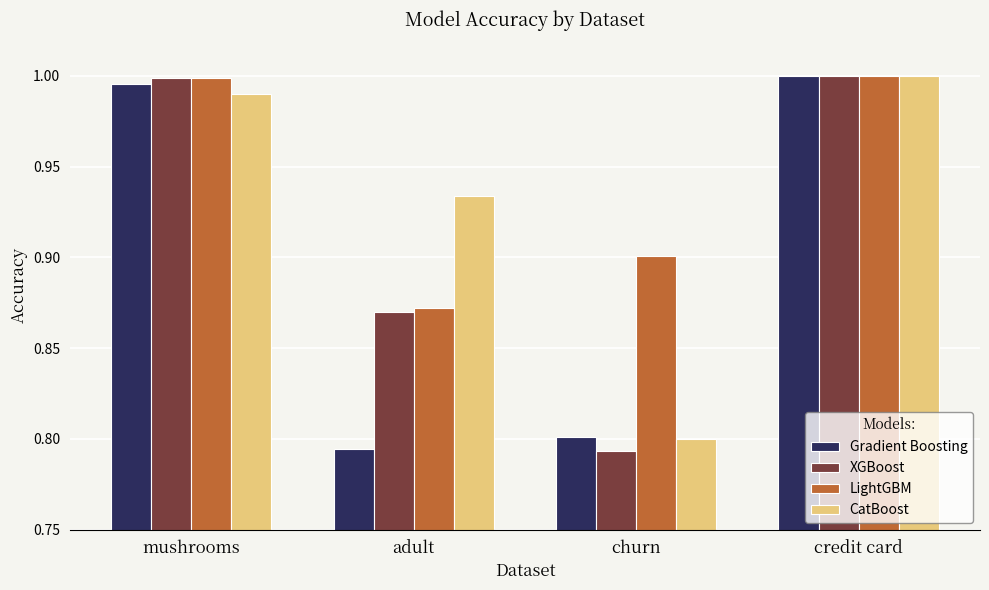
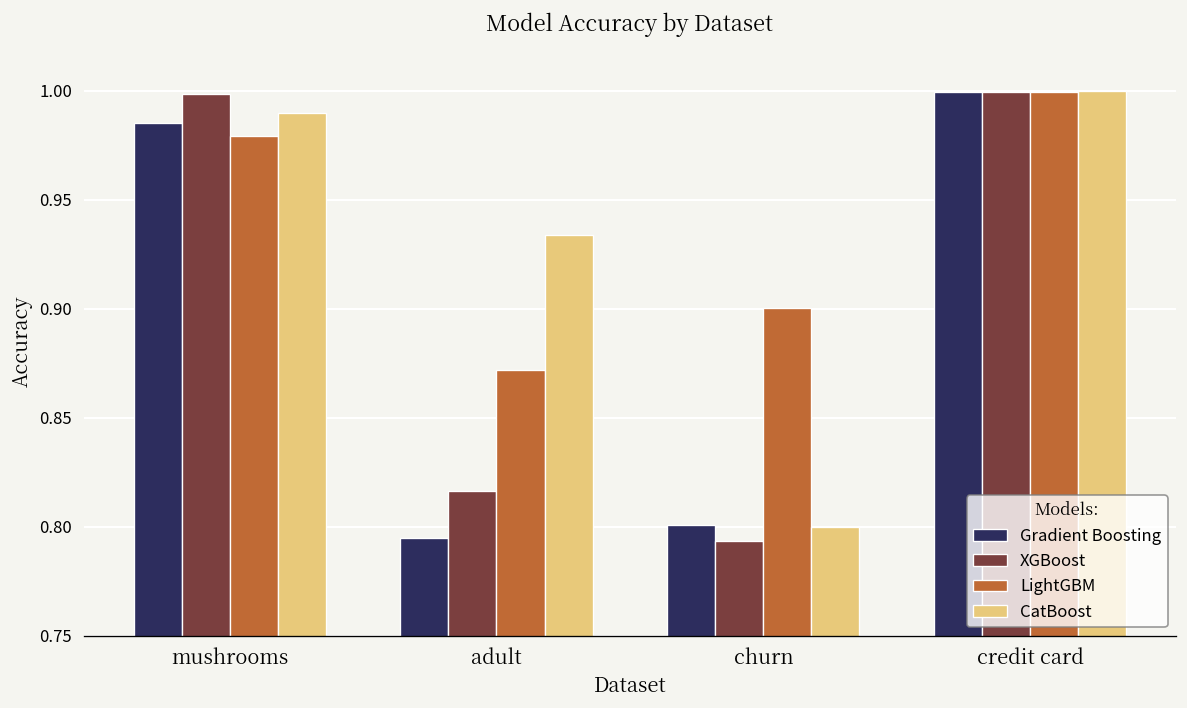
Gradient Boosting, mushrooms: 0.996 -> 0.985
LightGBM, mushrooms: 0.999 -> 0.979
XGBoost, adult: 0.870 -> 0.816
